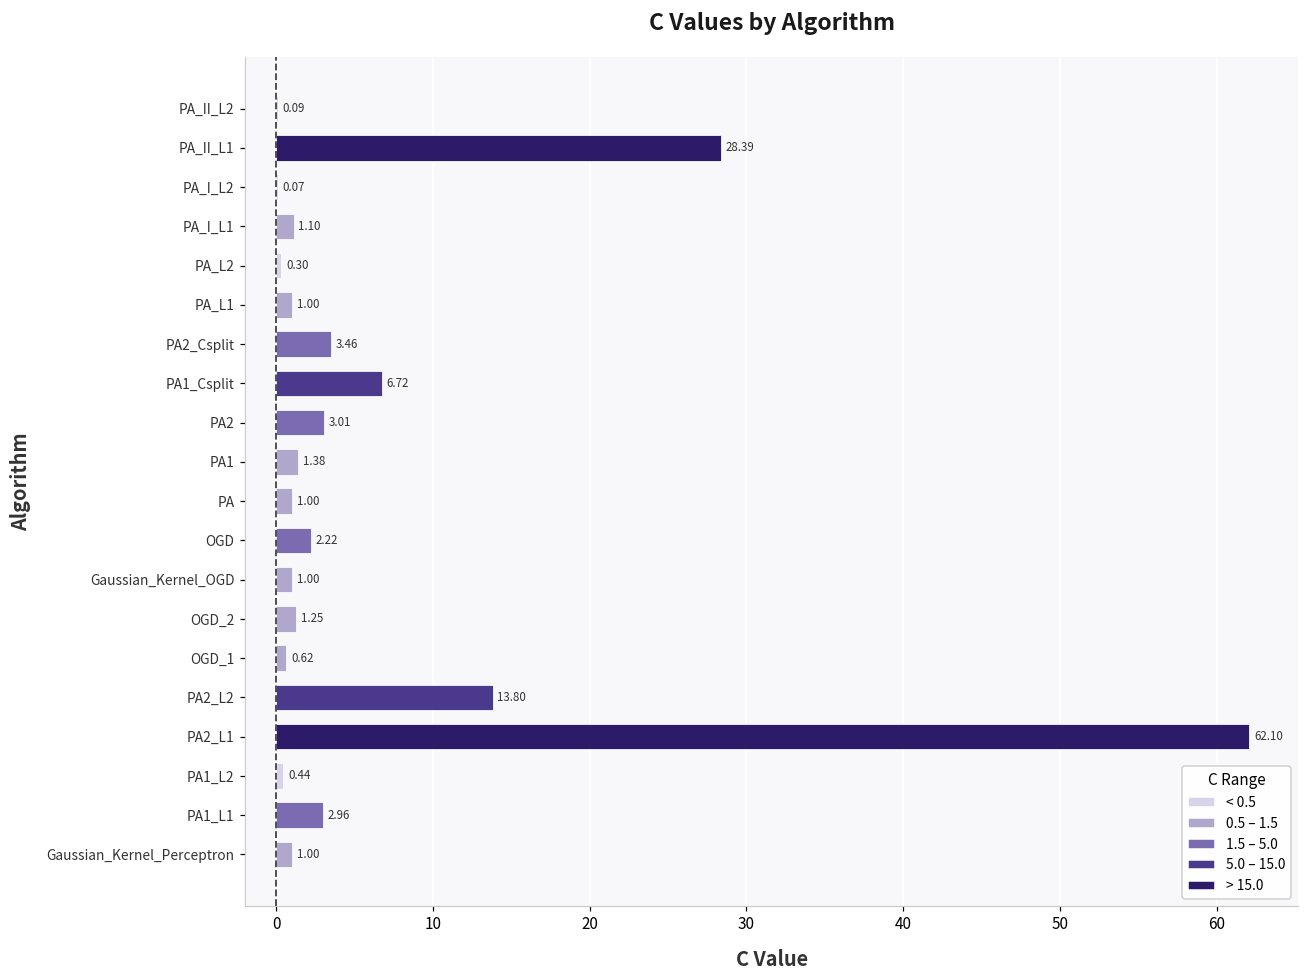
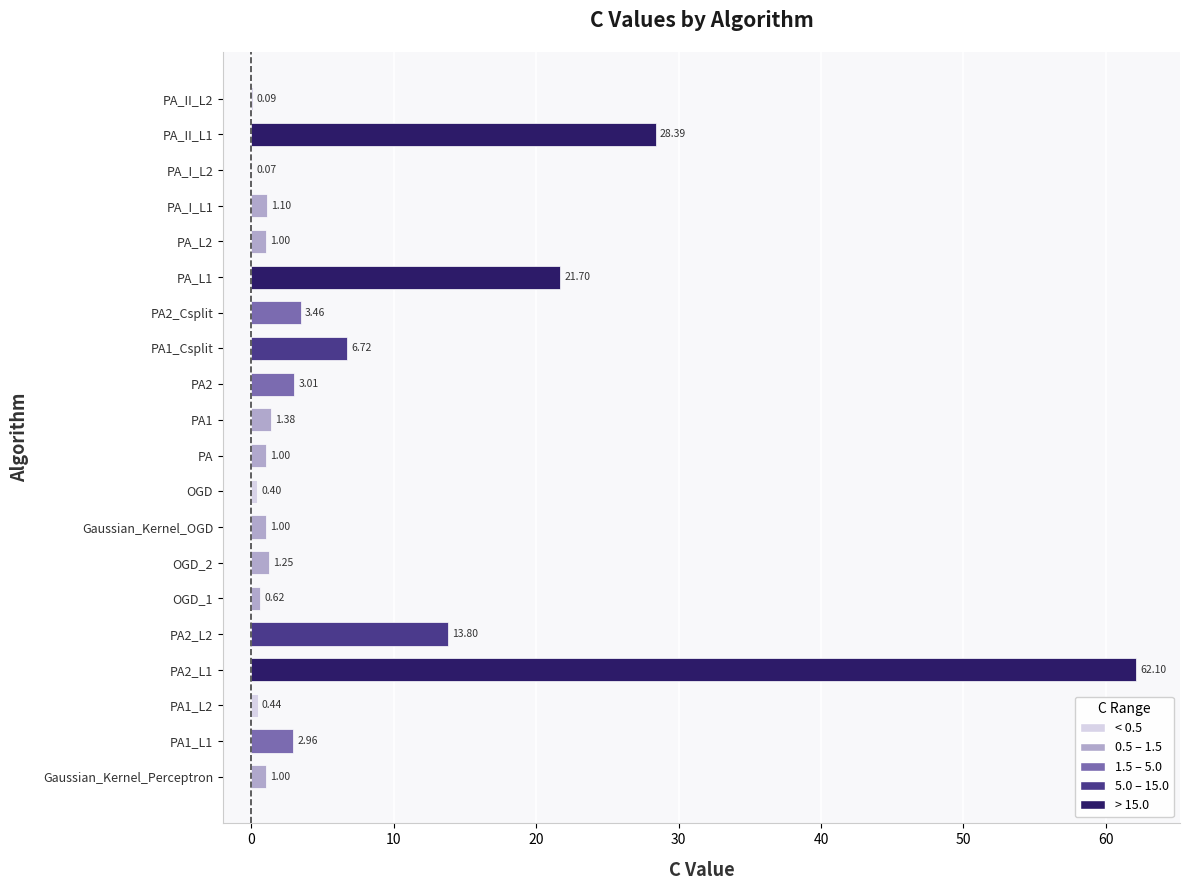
PA_L2: 0.30 -> 1.00
PA_L1: 1.00 -> 21.70
OGD: 2.22 -> 0.40
